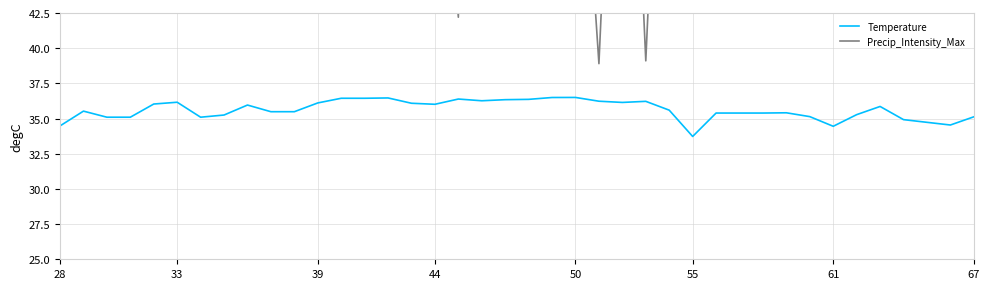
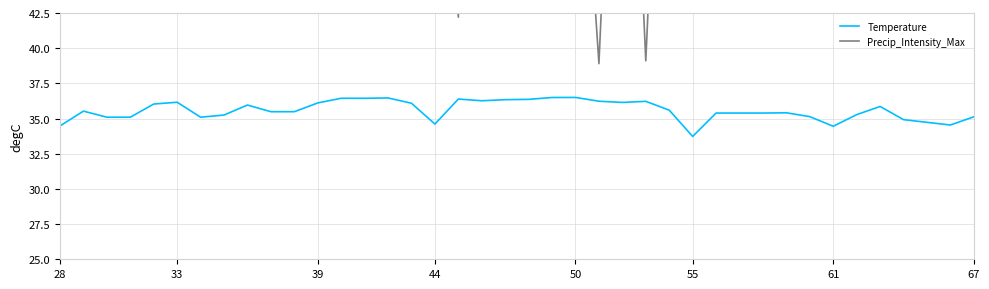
Temperature, 44: 36.0 -> 34.6
